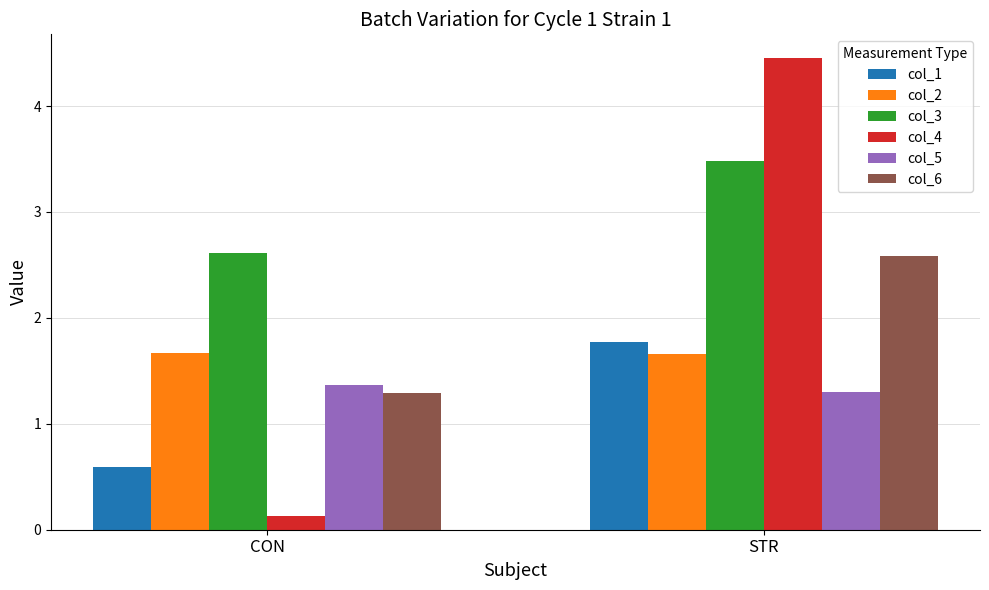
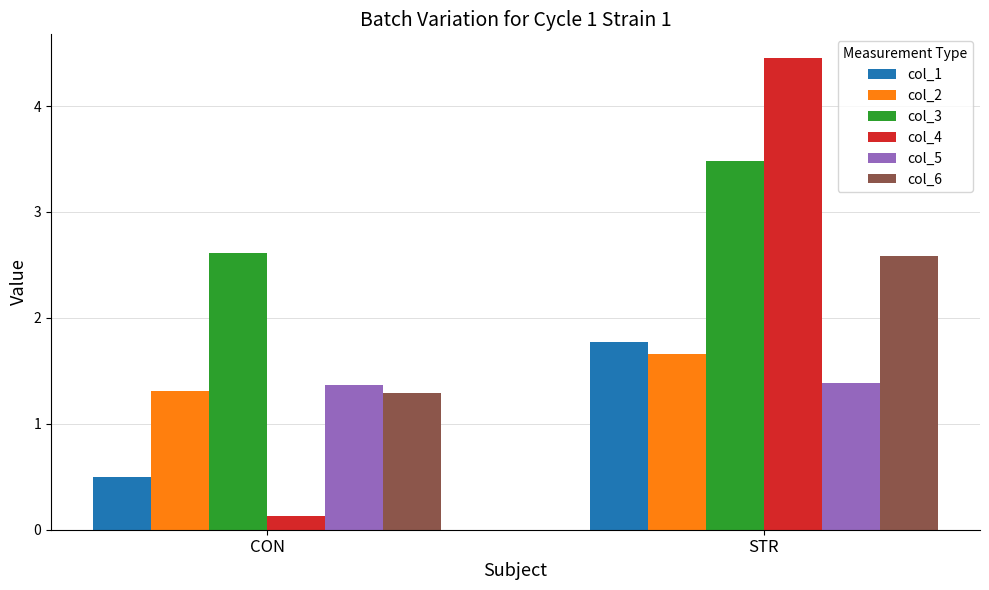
col_1, CON: 0.59 -> 0.50
col_2, CON: 1.67 -> 1.31
col_5, STR: 1.30 -> 1.38
